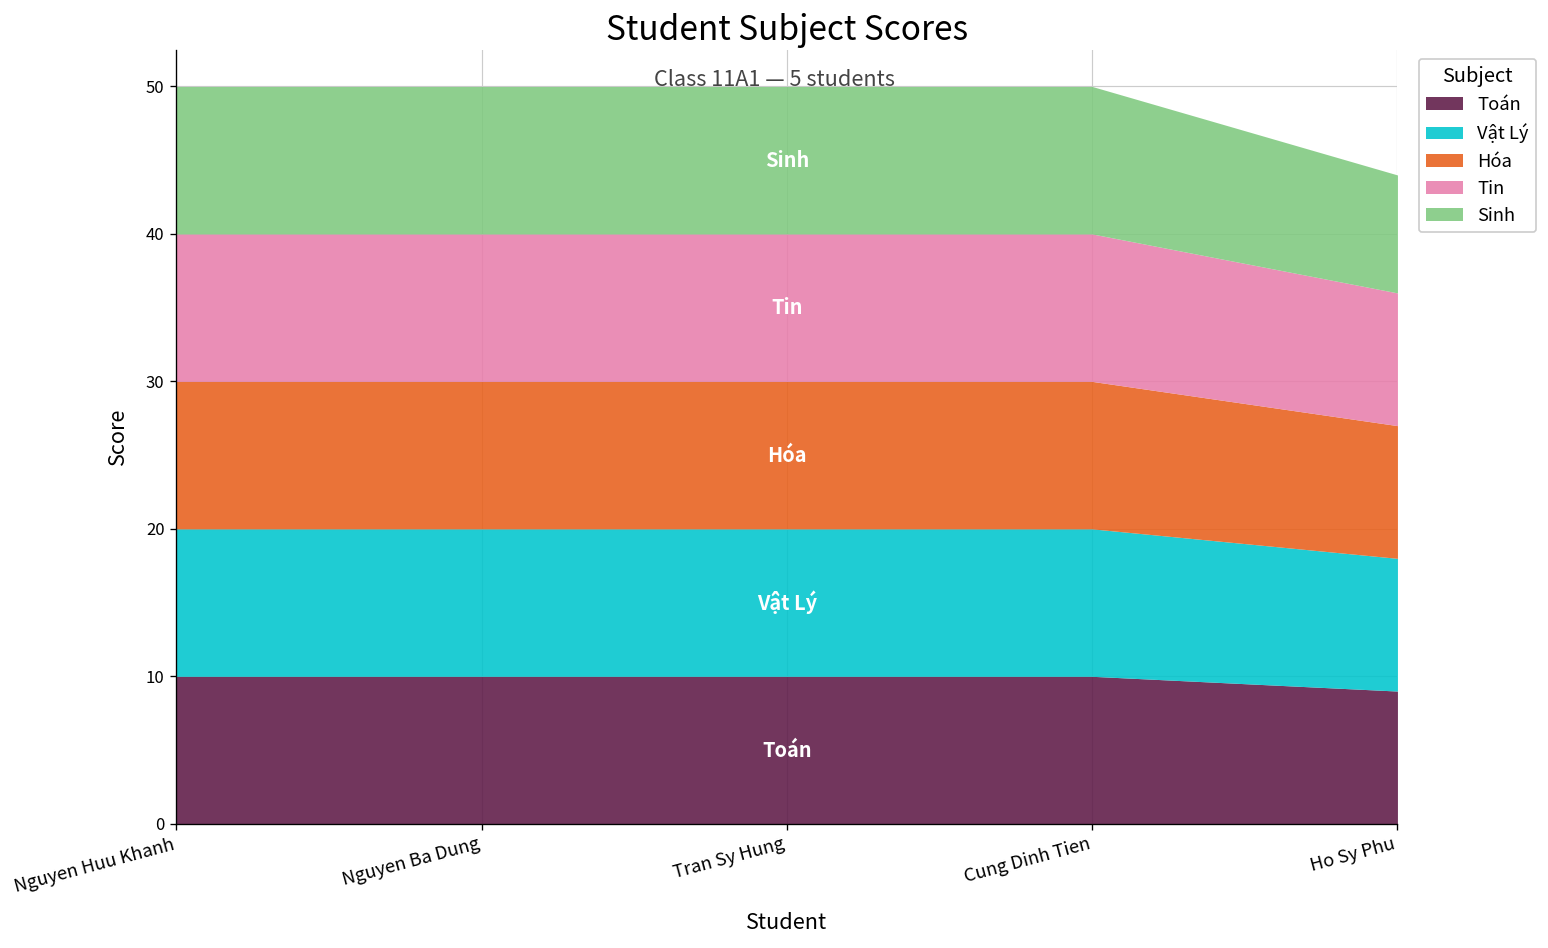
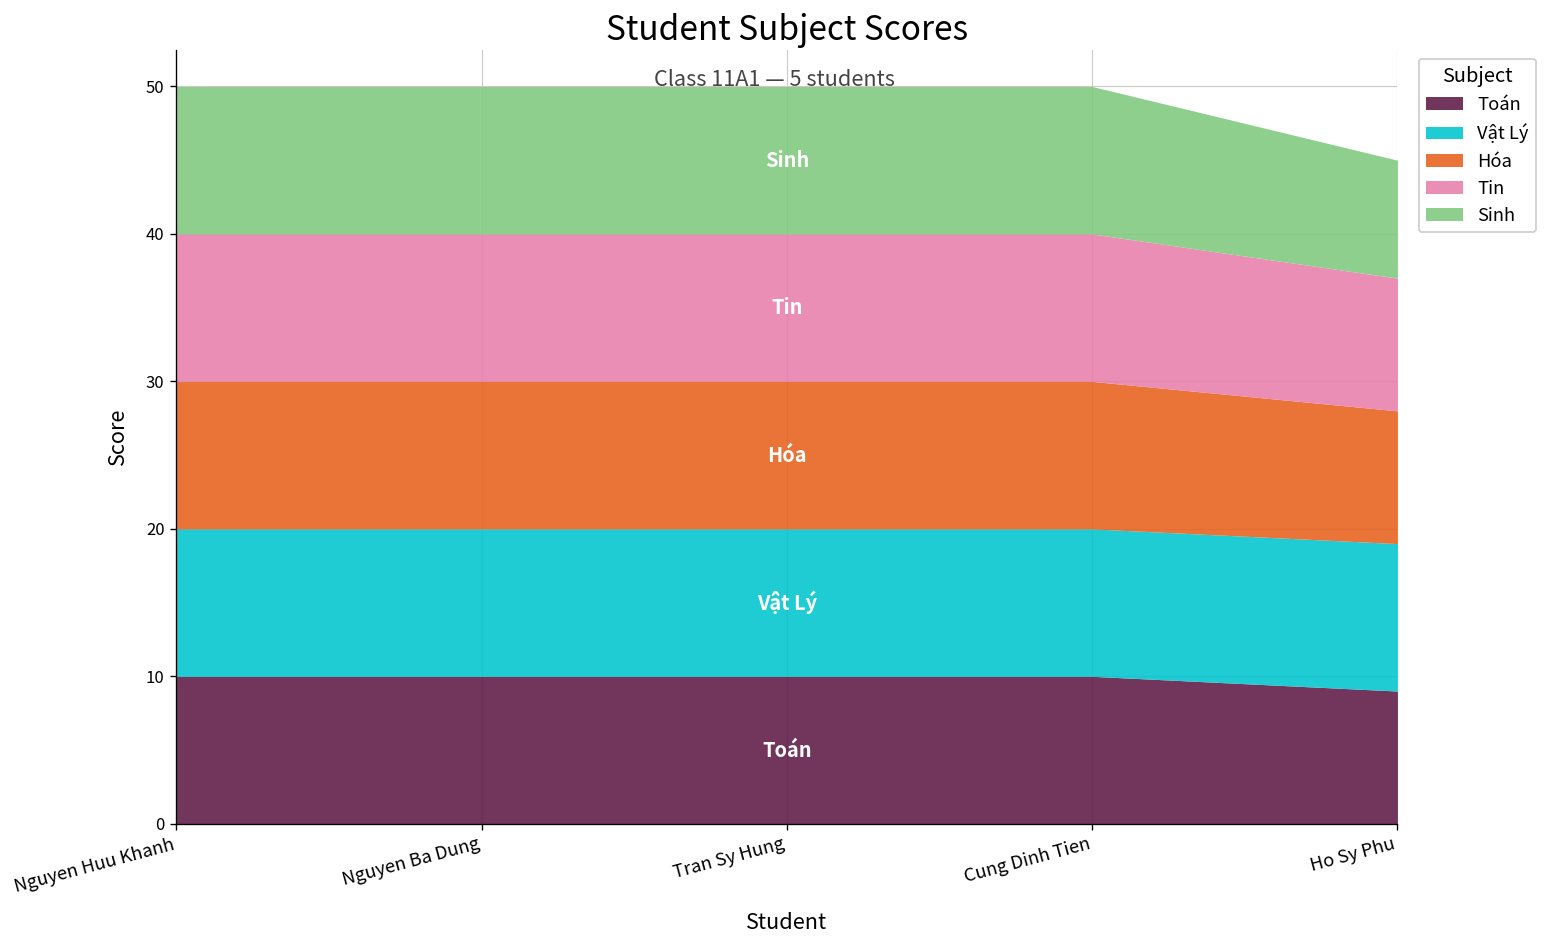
Vật Lý, Ho Sy Phu: 9 -> 10
